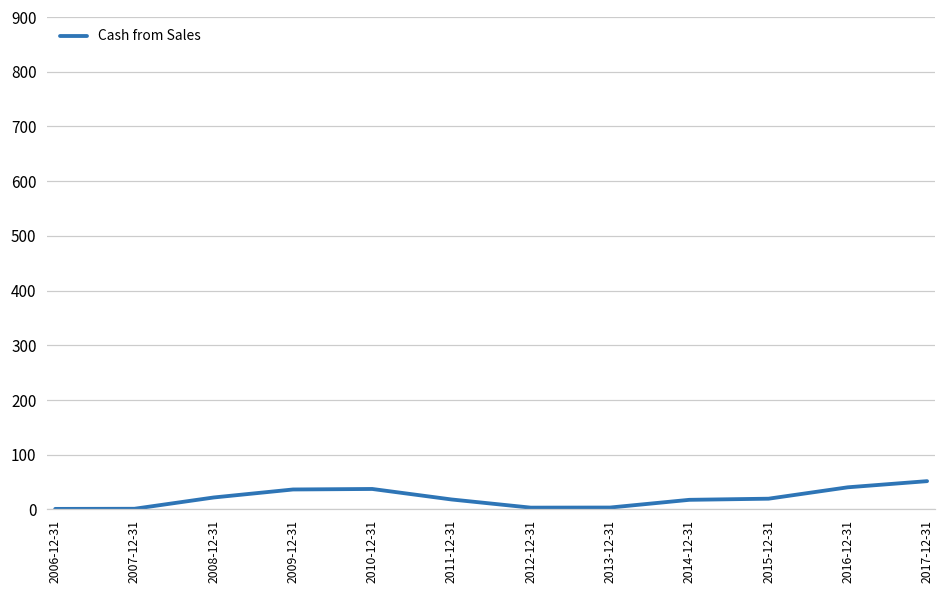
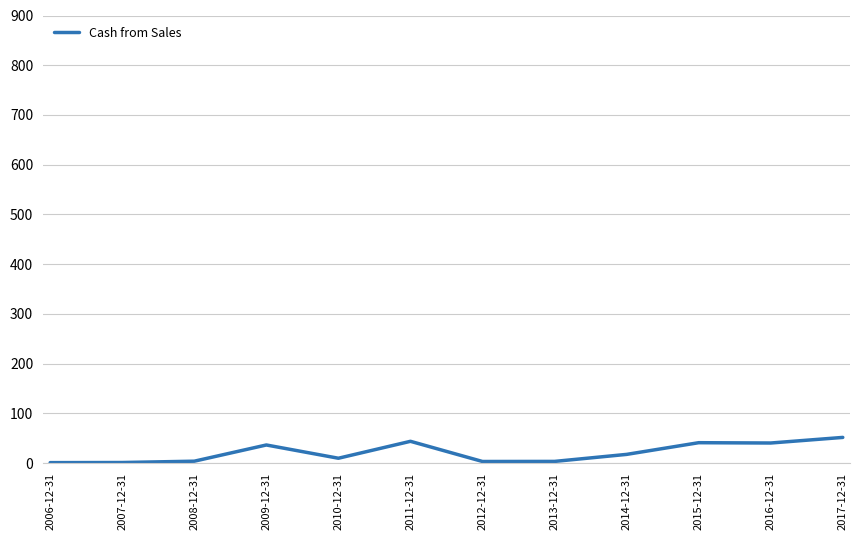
2008-12-31: 20 -> 0
2010-12-31: 40 -> 10
2011-12-31: 20 -> 40
2015-12-31: 20 -> 40
